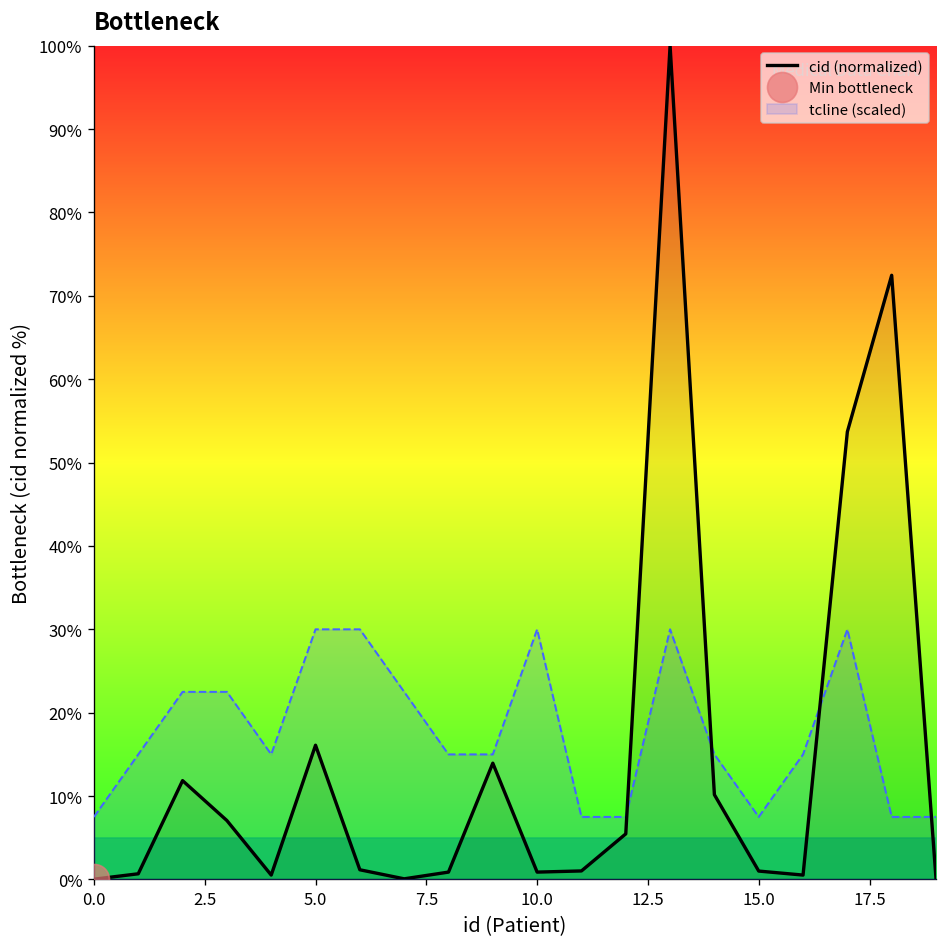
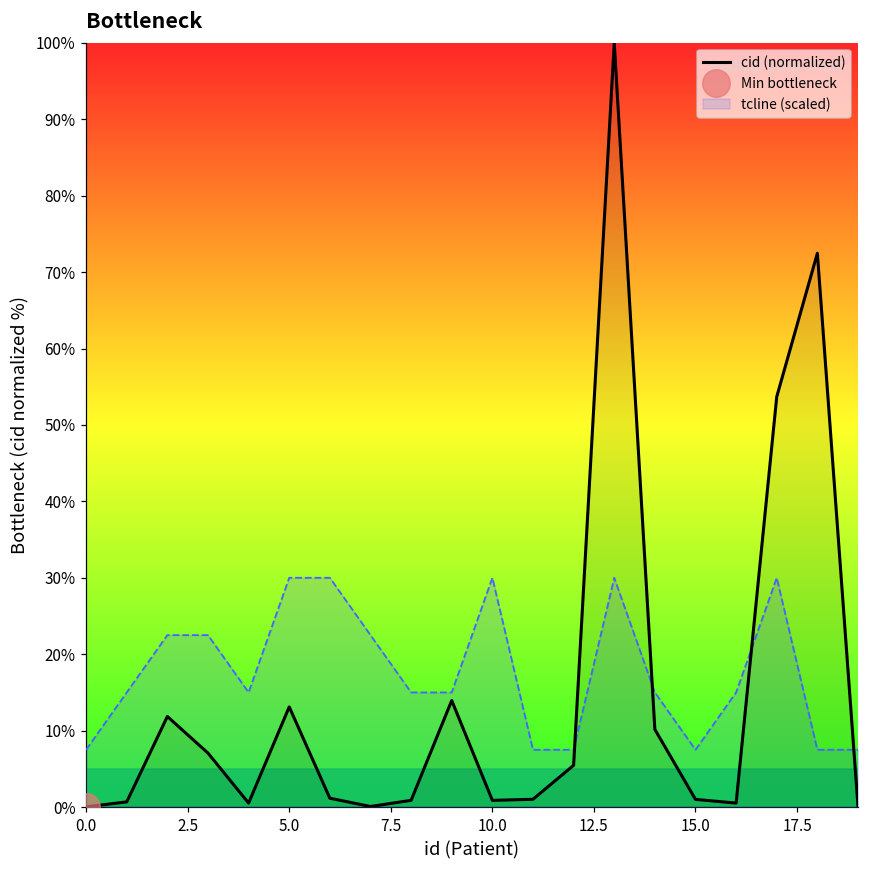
cid (normalized), 5.0: 16% -> 13%
